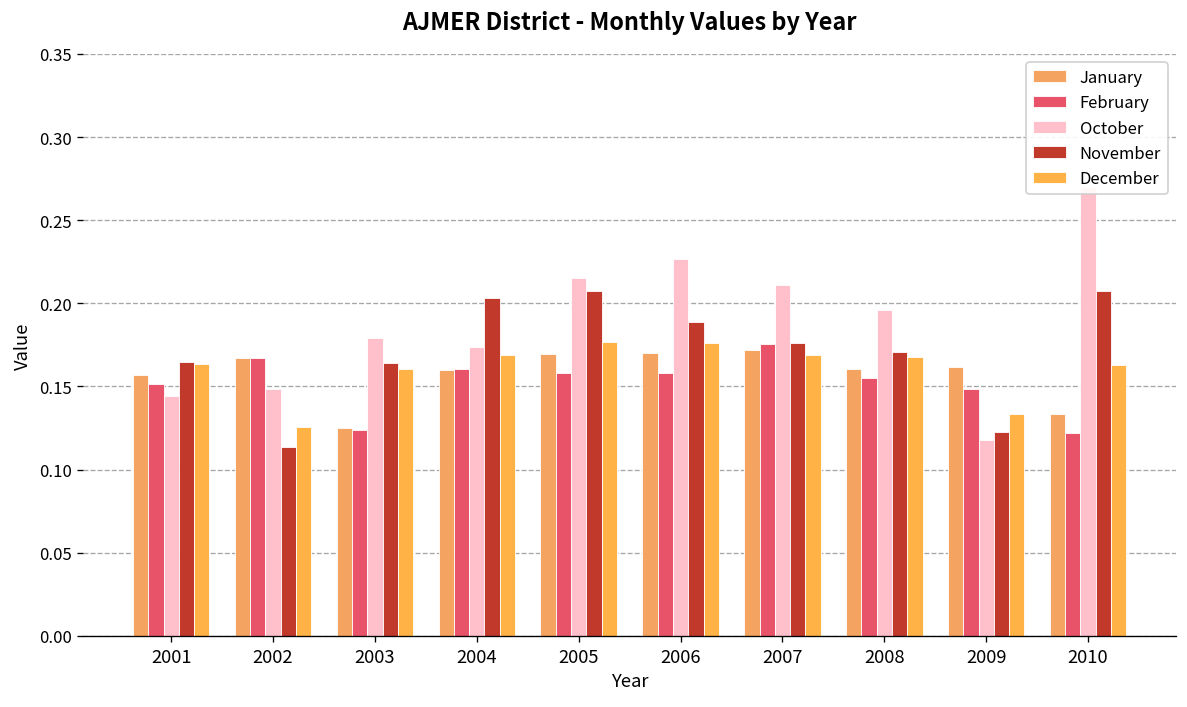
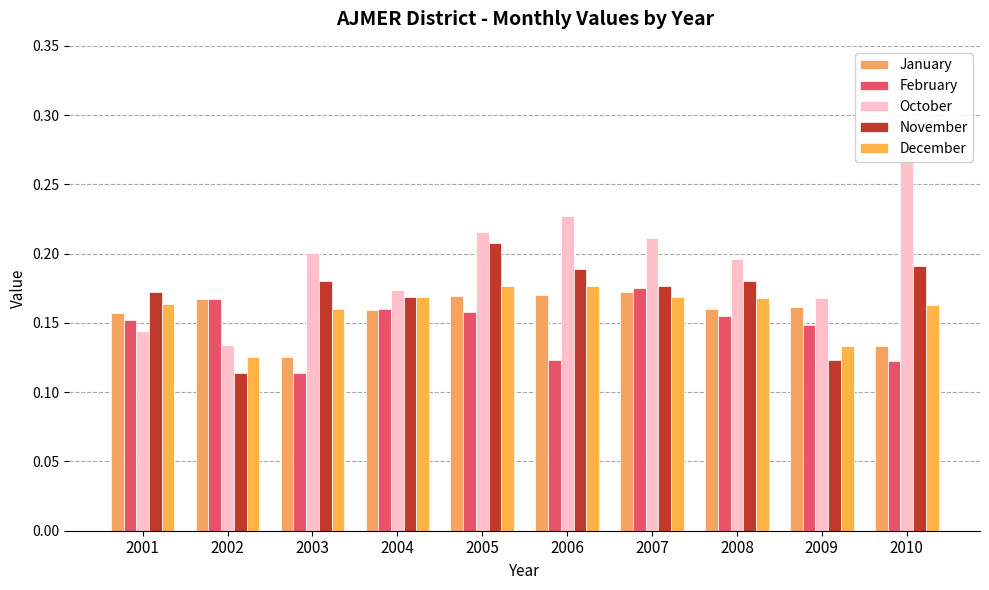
November, 2001: 0.165 -> 0.172
October, 2002: 0.148 -> 0.134
February, 2003: 0.124 -> 0.114
October, 2003: 0.179 -> 0.201
November, 2003: 0.164 -> 0.181
November, 2004: 0.203 -> 0.169
February, 2006: 0.158 -> 0.123
November, 2008: 0.171 -> 0.180
October, 2009: 0.118 -> 0.168
November, 2010: 0.207 -> 0.191
